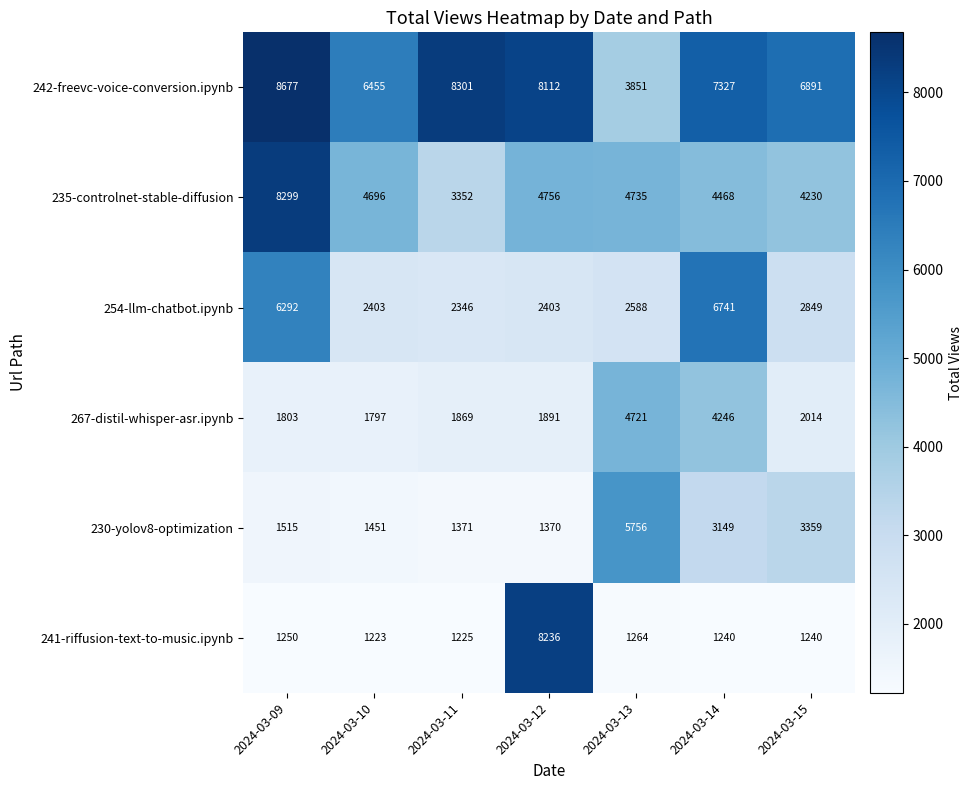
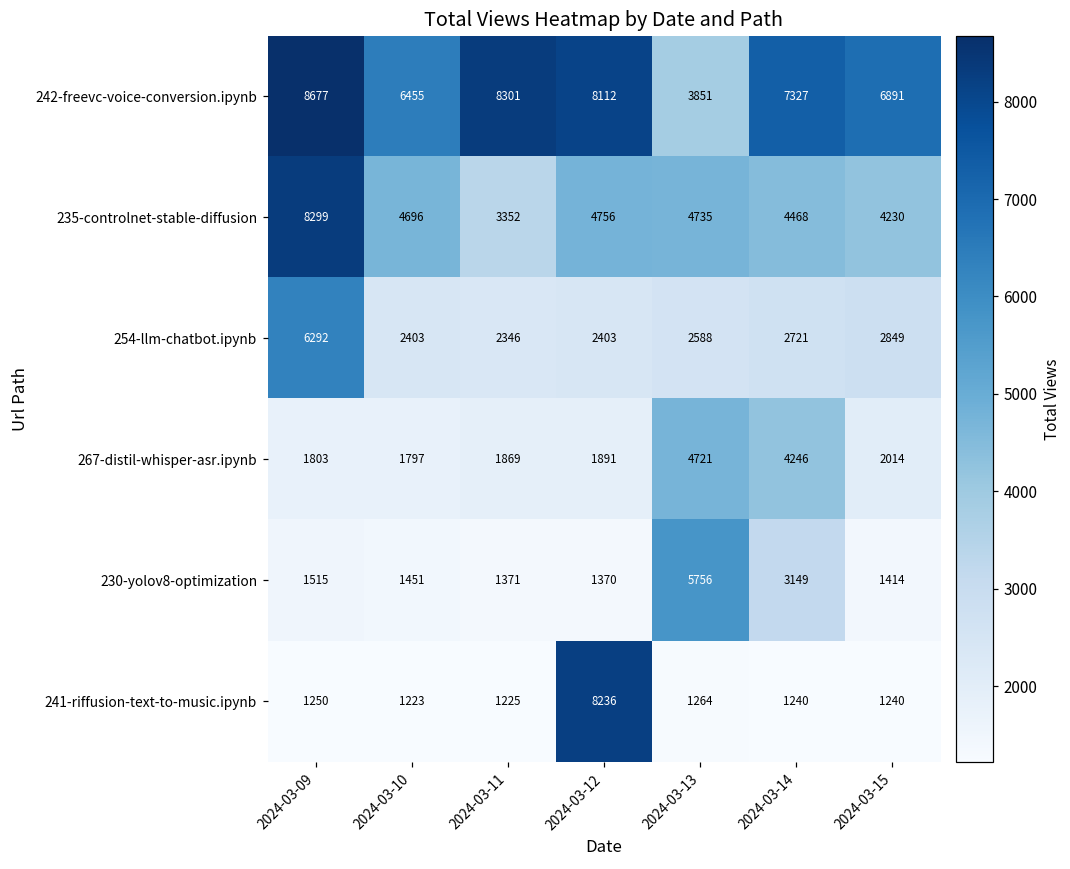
254-llm-chatbot.ipynb, 2024-03-14: 6741 -> 2721
230-yolov8-optimization, 2024-03-15: 3359 -> 1414
